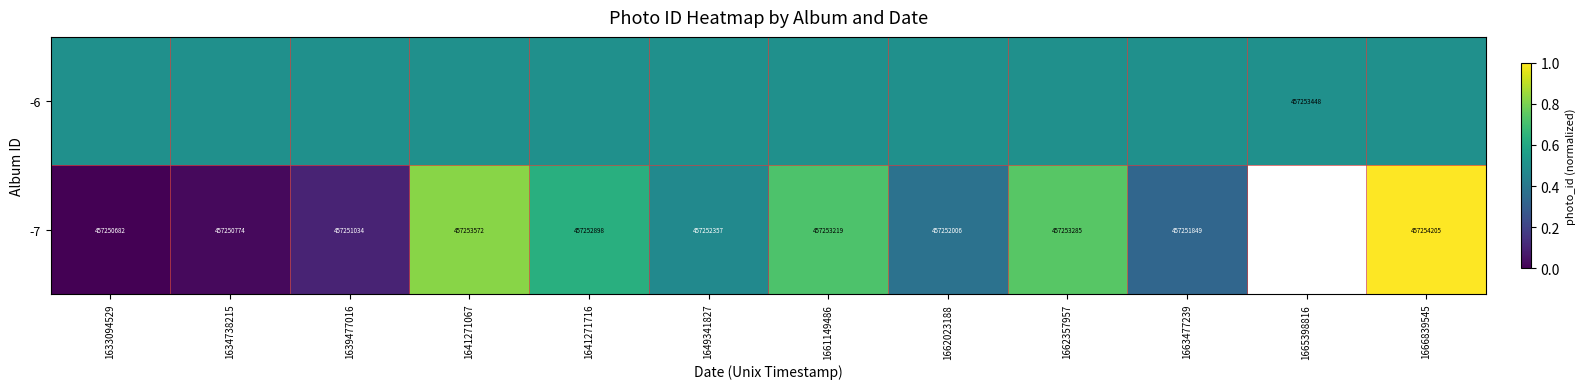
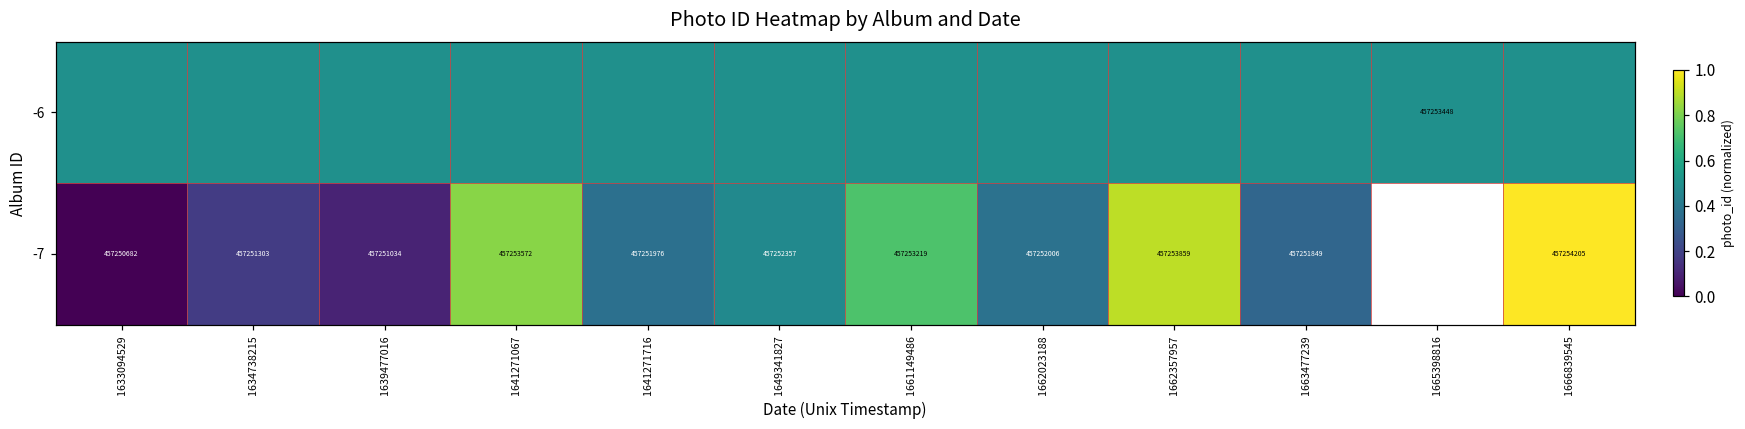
-7, 1634738215: 457250774 -> 457251303
-7, 1641271716: 457252898 -> 457251976
-7, 1662357957: 457253285 -> 457253859
